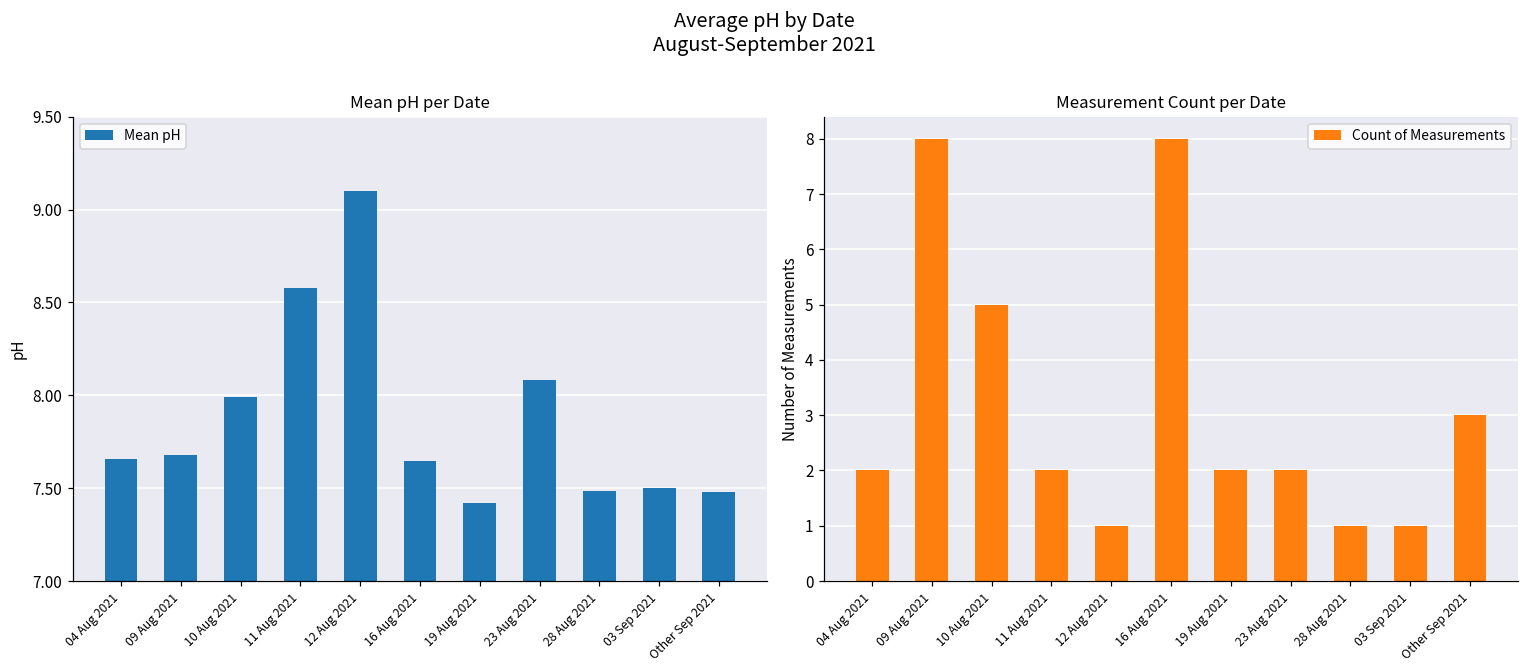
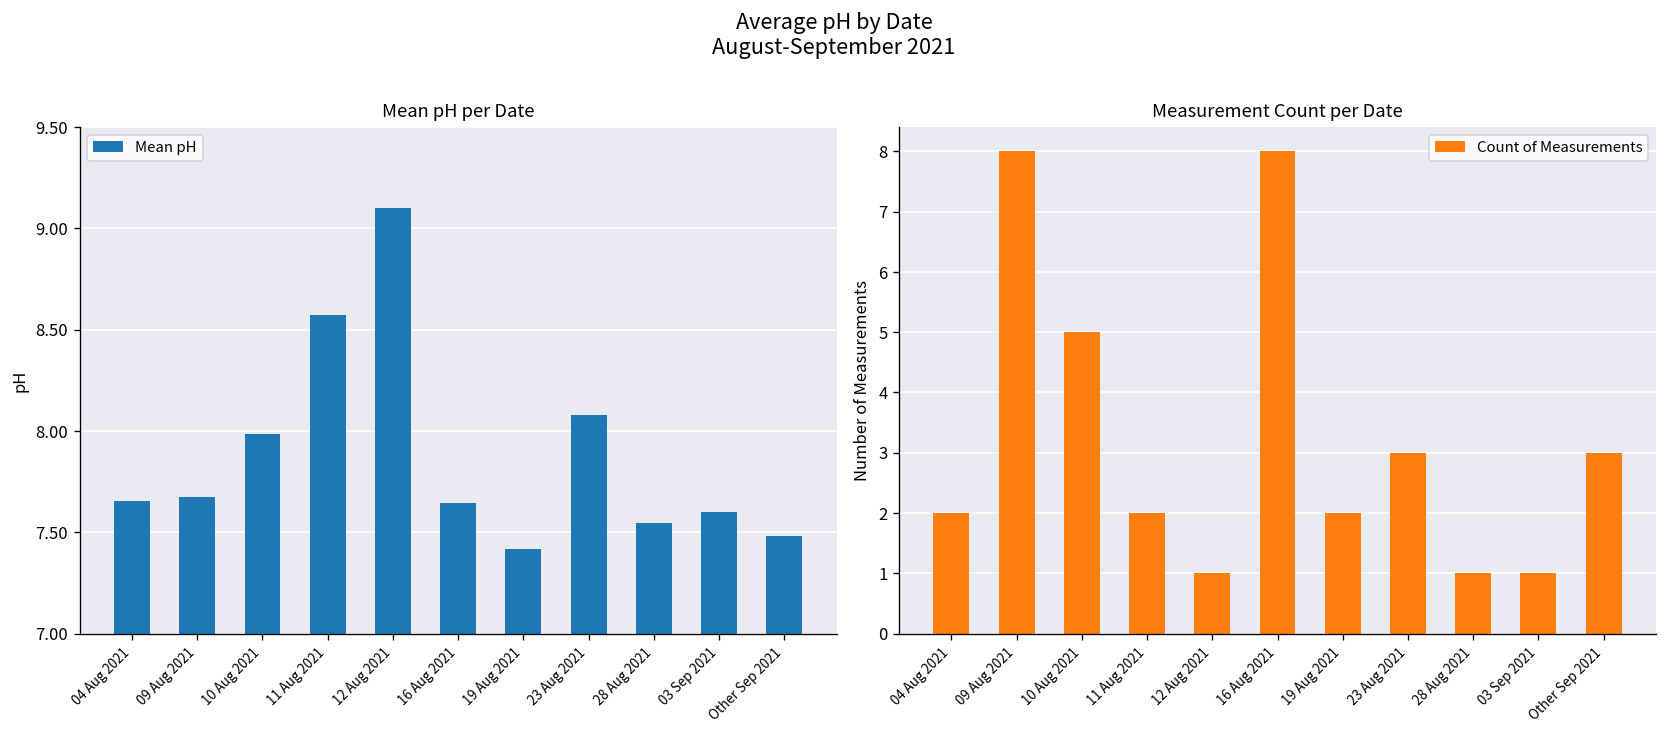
Mean pH per Date, 28 Aug 2021: 7.49 -> 7.55
Mean pH per Date, 03 Sep 2021: 7.5 -> 7.6
Measurement Count per Date, 23 Aug 2021: 2 -> 3
